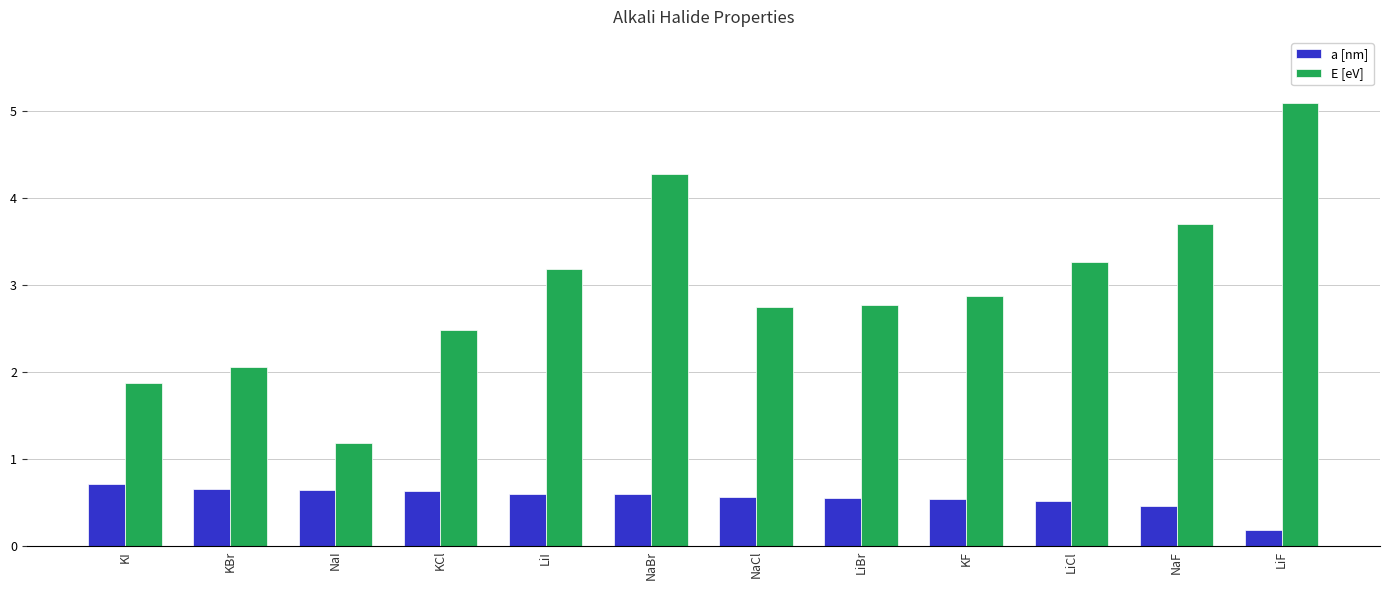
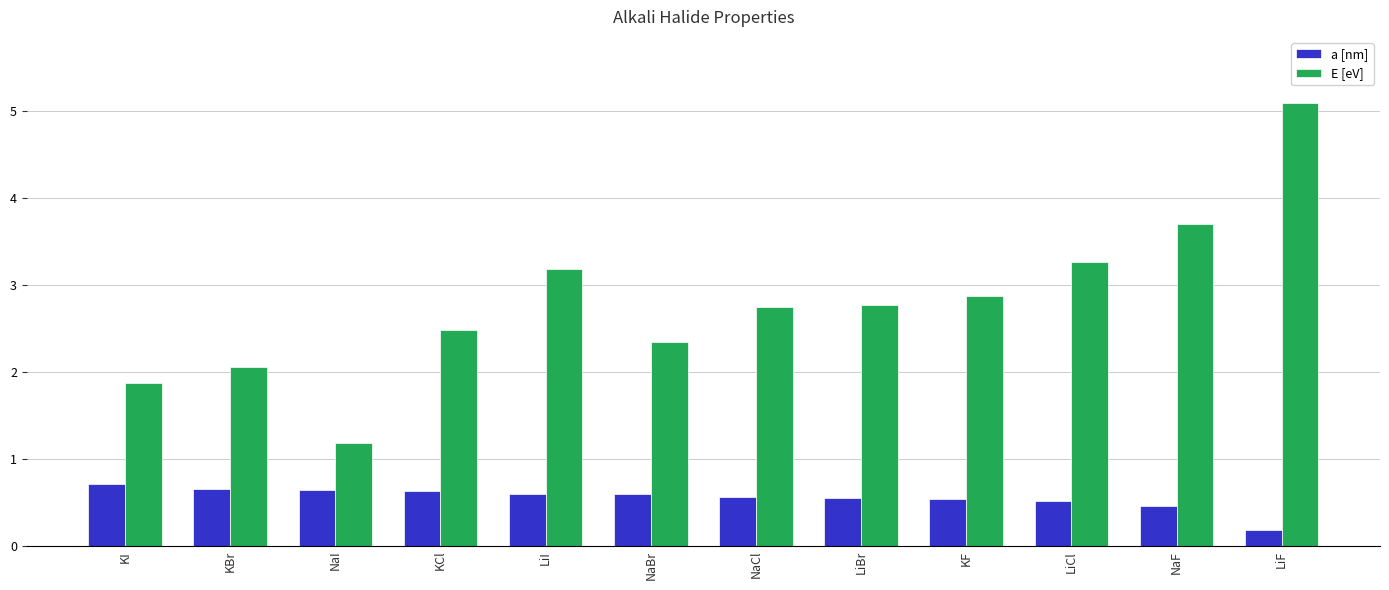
E [eV], NaBr: 4.3 -> 2.3
